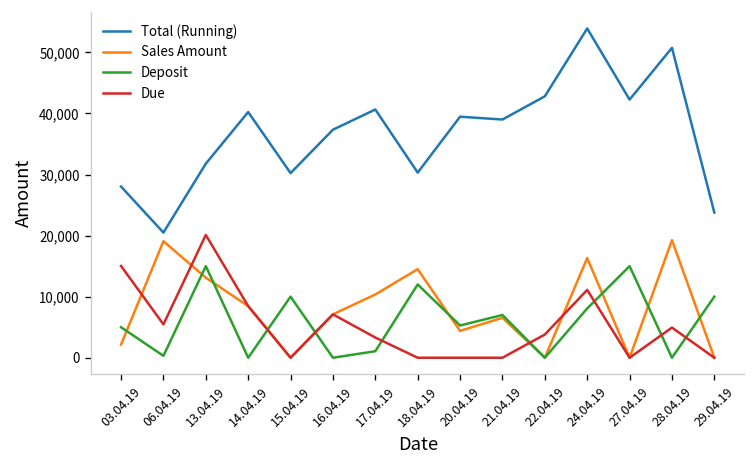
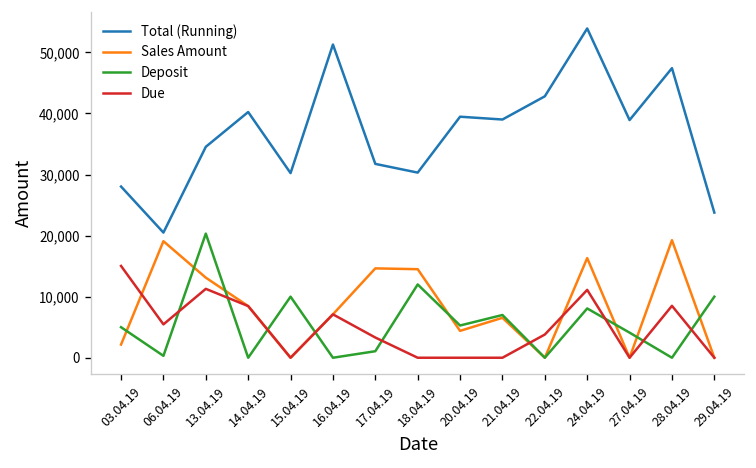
Total (Running), 13.04.19: 32,000 -> 35,000
Deposit, 13.04.19: 15,000 -> 20,000
Due, 13.04.19: 20,000 -> 11,000
Total (Running), 16.04.19: 37,000 -> 51,000
Total (Running), 17.04.19: 41,000 -> 32,000
Sales Amount, 17.04.19: 10,000 -> 15,000
Total (Running), 27.04.19: 42,000 -> 39,000
Deposit, 27.04.19: 15,000 -> 4,000
Total (Running), 28.04.19: 51,000 -> 47,000
Due, 28.04.19: 5,000 -> 9,000
